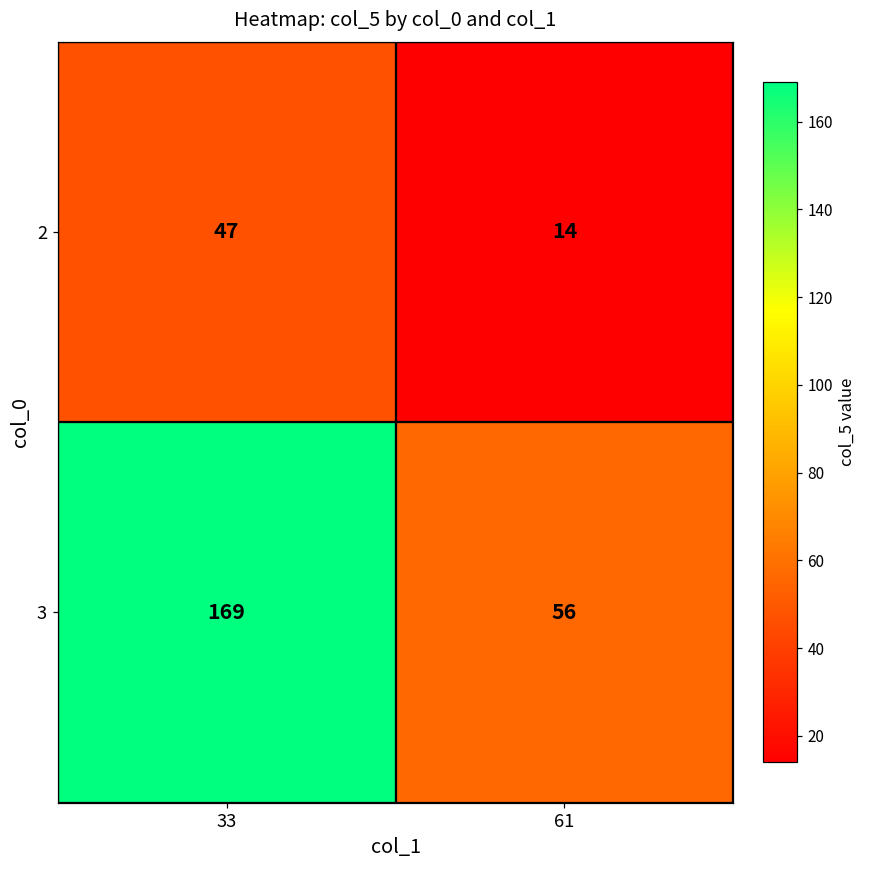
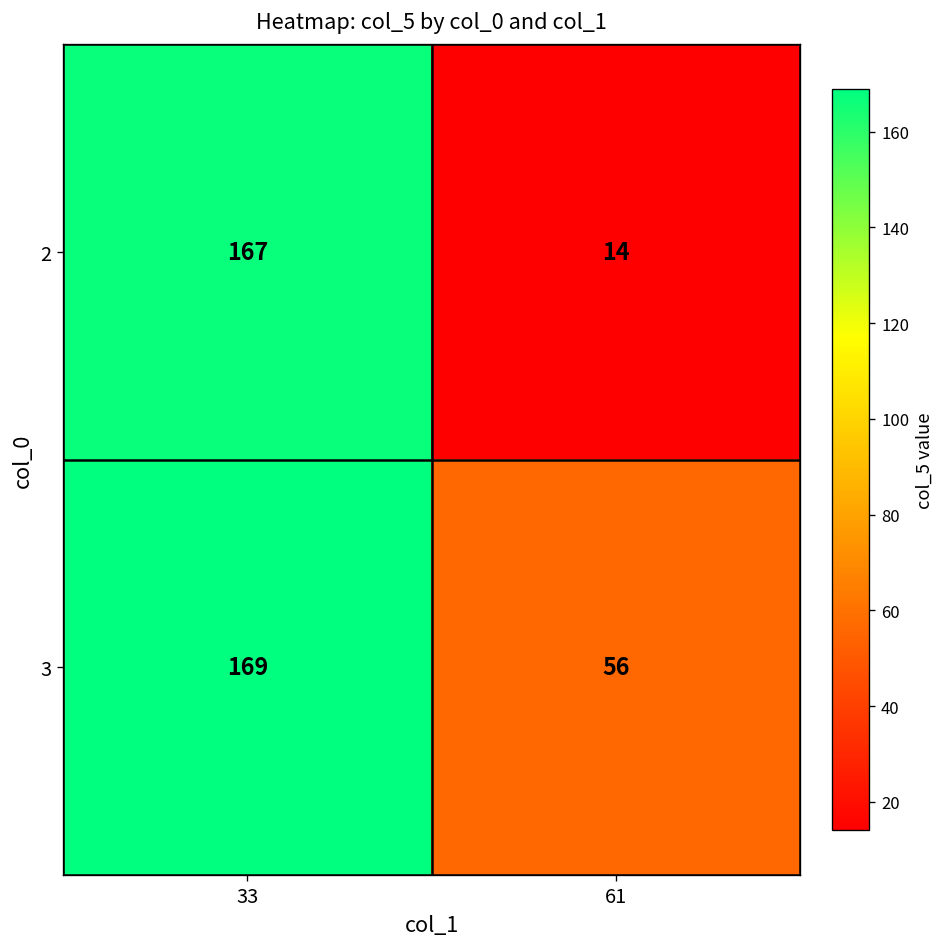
2, 33: 47 -> 167
